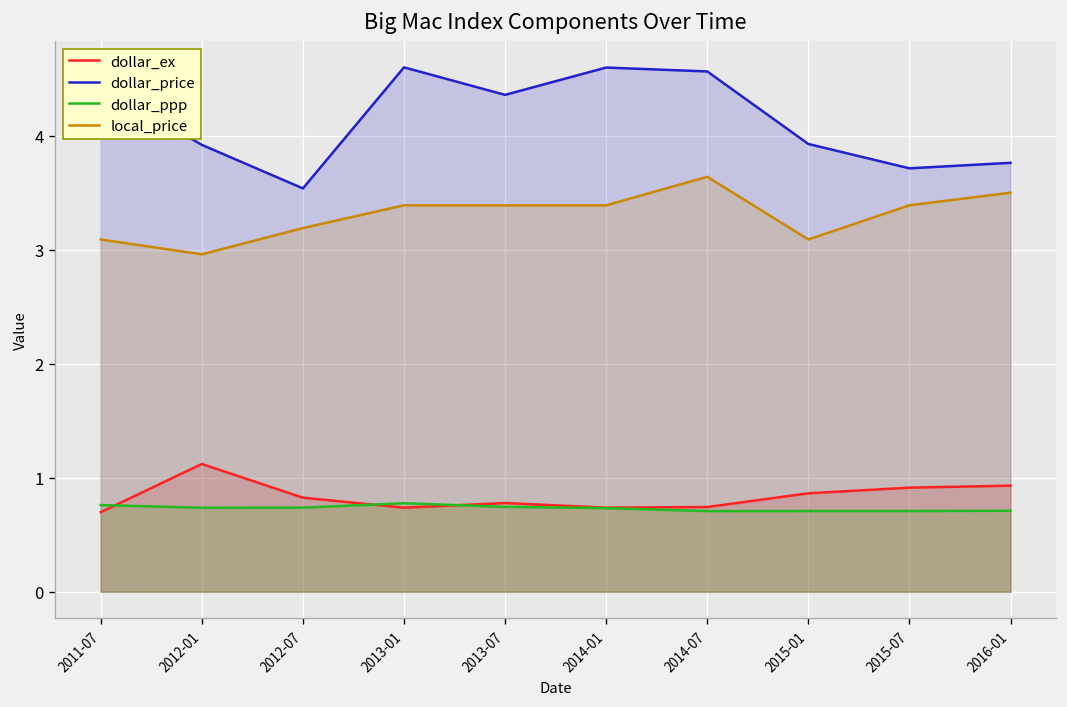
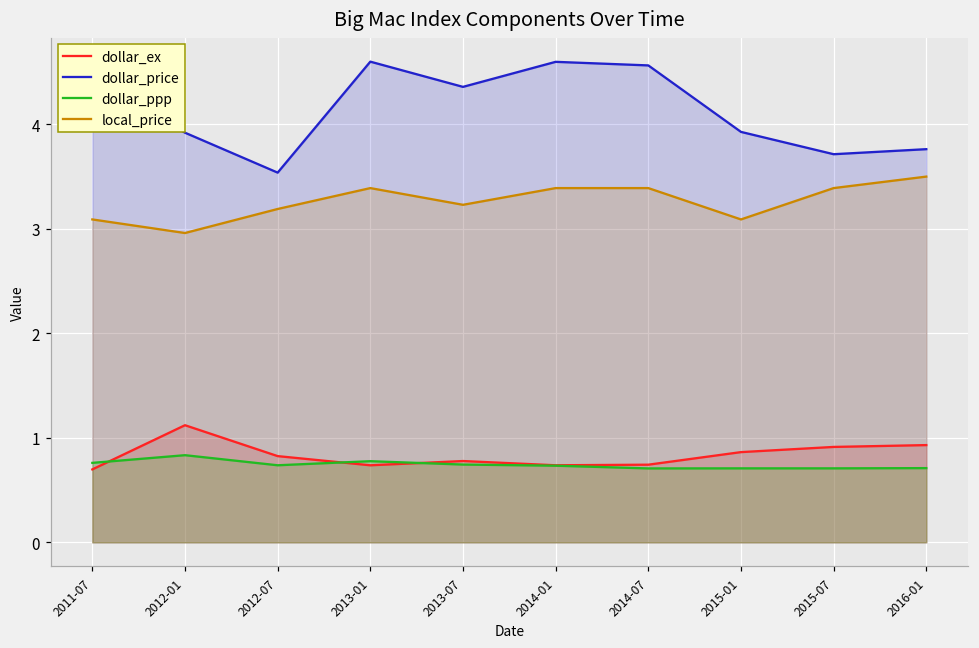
dollar_ppp, 2012-01: 0.7 -> 0.8
local_price, 2013-07: 3.4 -> 3.2
local_price, 2014-07: 3.6 -> 3.4
